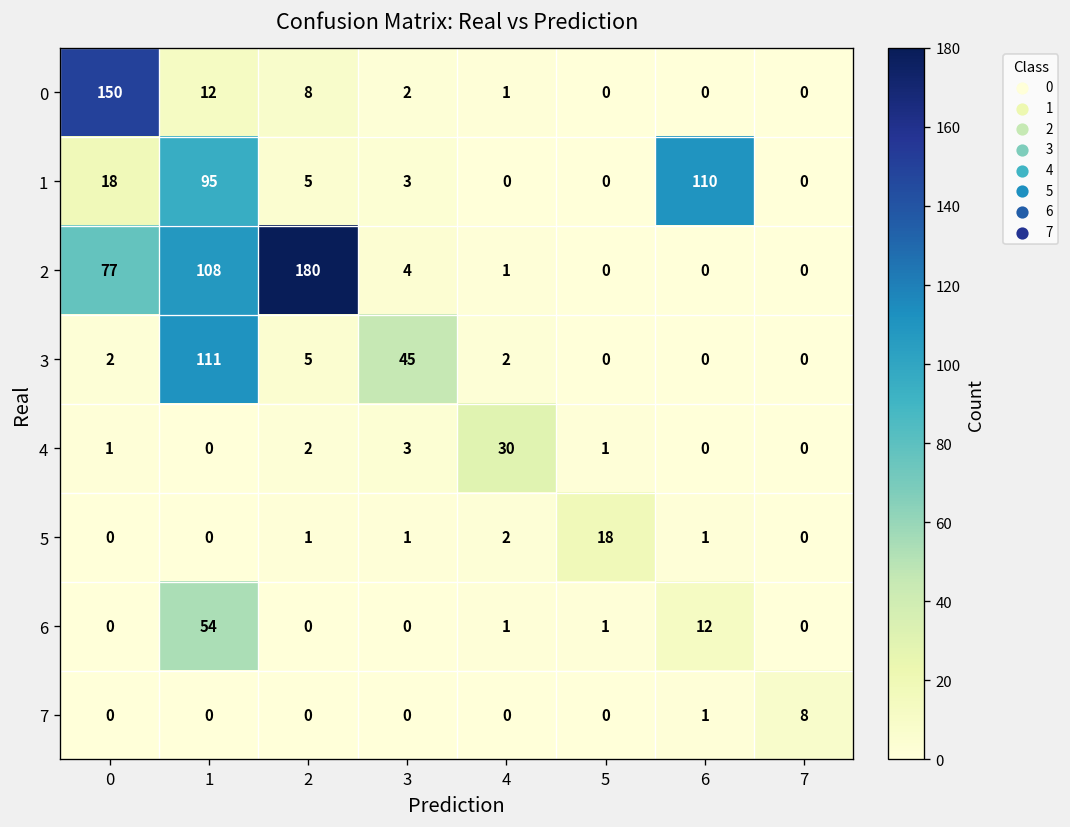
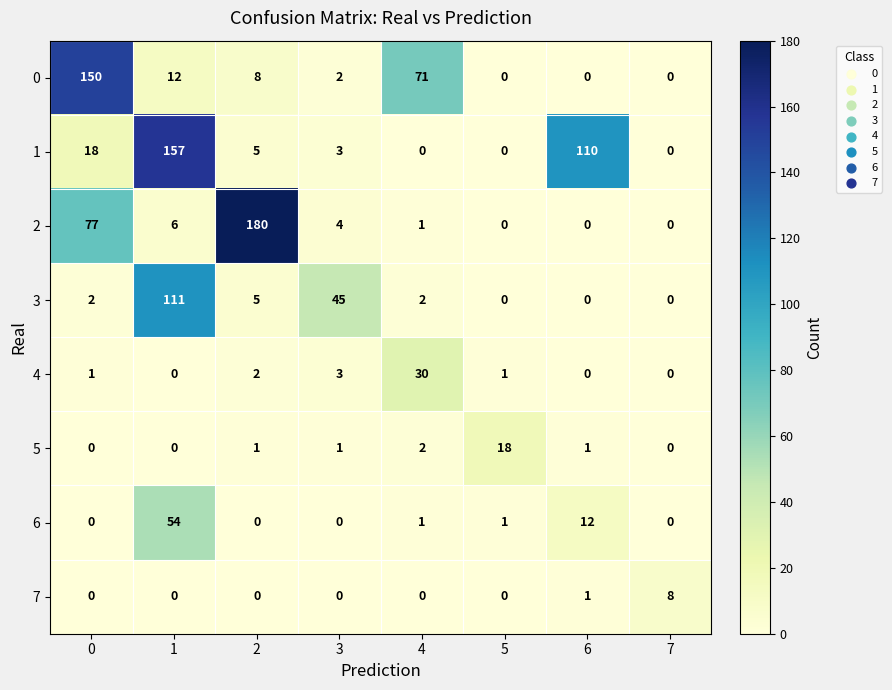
0, 4: 1 -> 71
1, 1: 95 -> 157
2, 1: 108 -> 6
